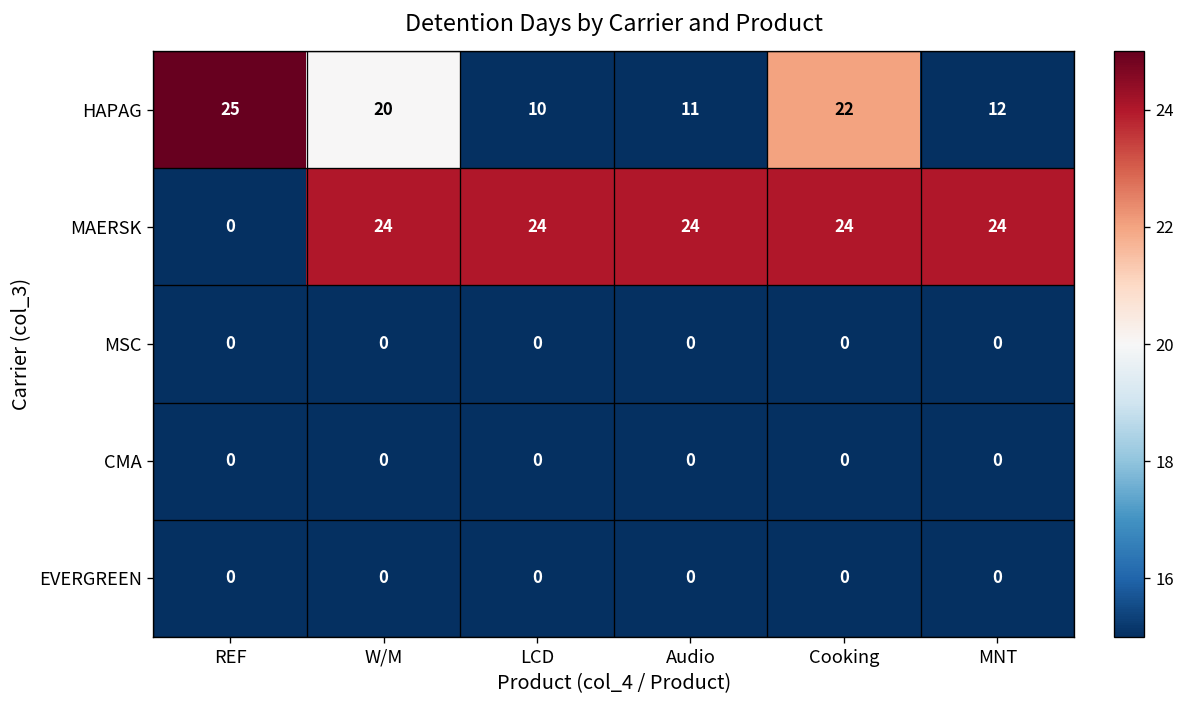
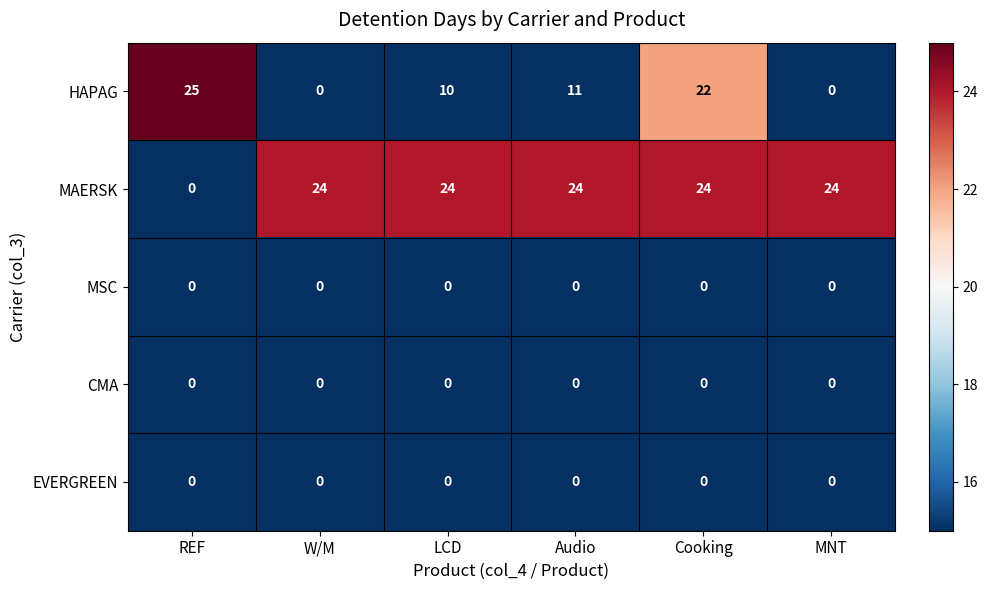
HAPAG, W/M: 20 -> 0
HAPAG, MNT: 12 -> 0
